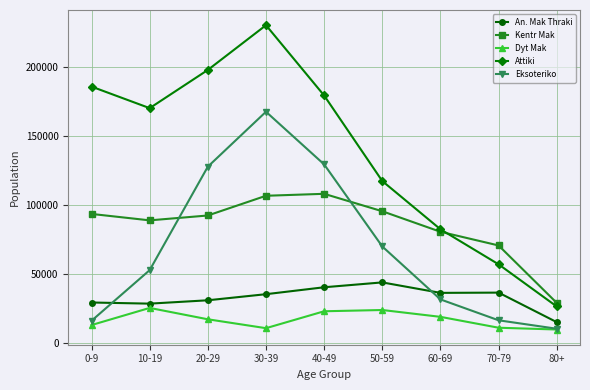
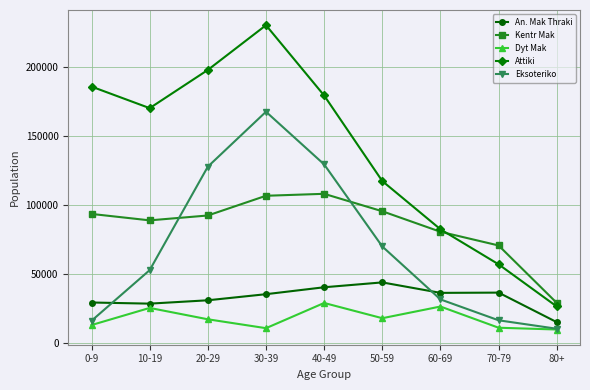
Dyt Mak, 40-49: 23000 -> 29000
Dyt Mak, 50-59: 24000 -> 18000
Dyt Mak, 60-69: 19000 -> 27000
